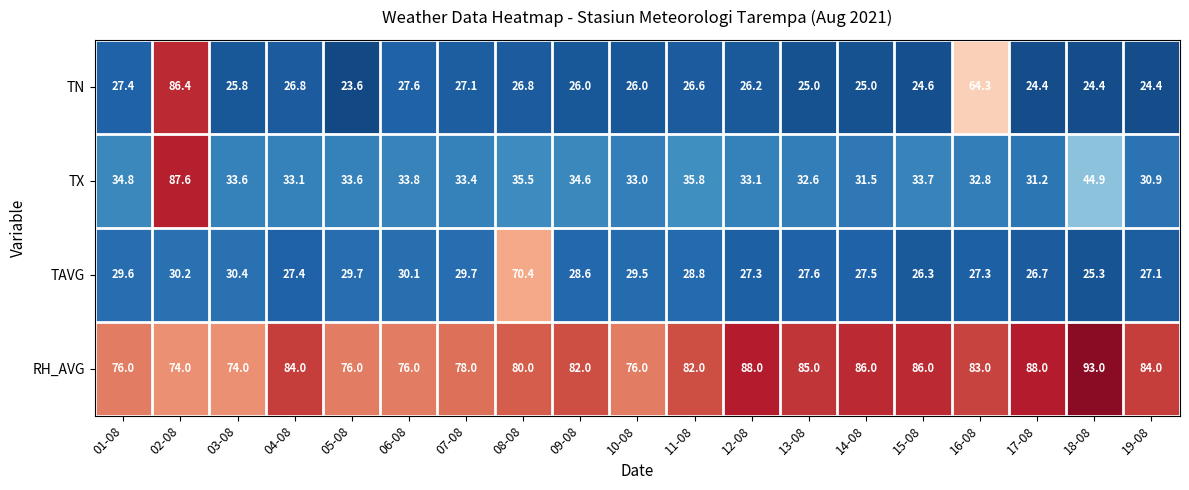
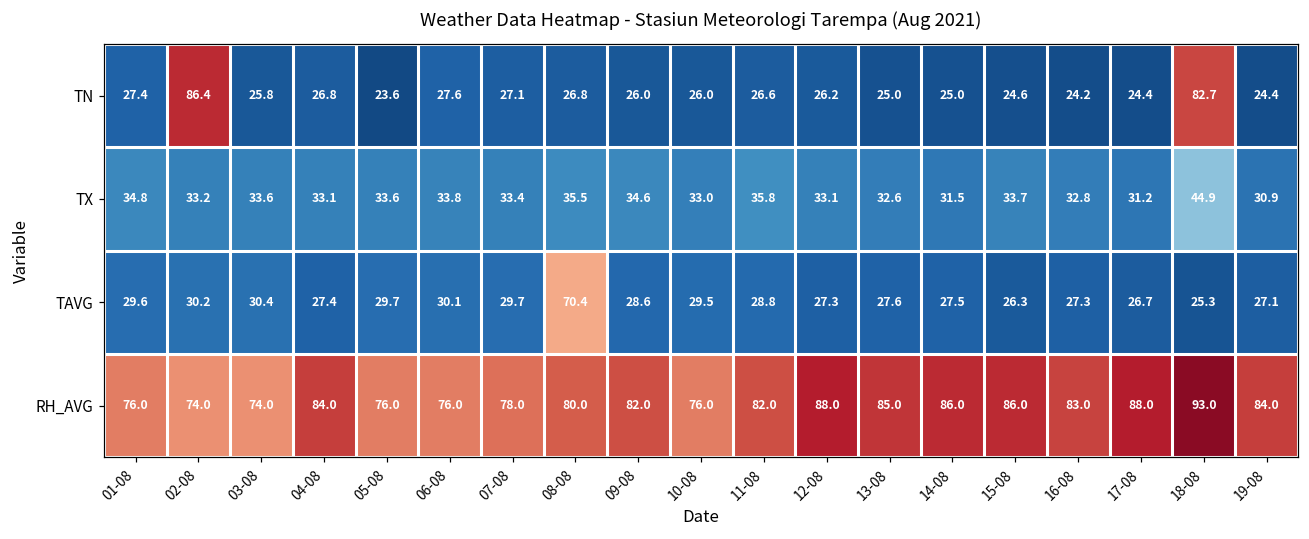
TN, 16-08: 64.3 -> 24.2
TN, 18-08: 24.4 -> 82.7
TX, 02-08: 87.6 -> 33.2
